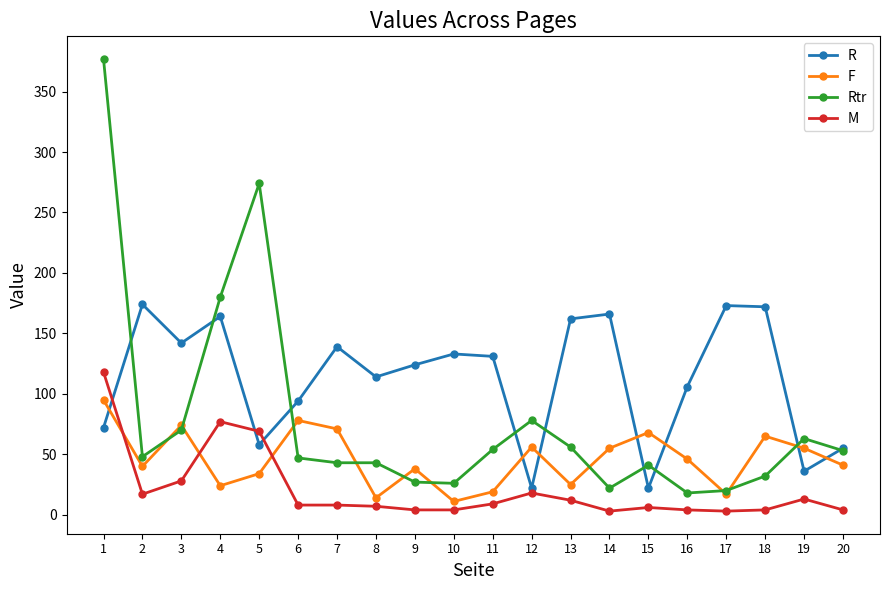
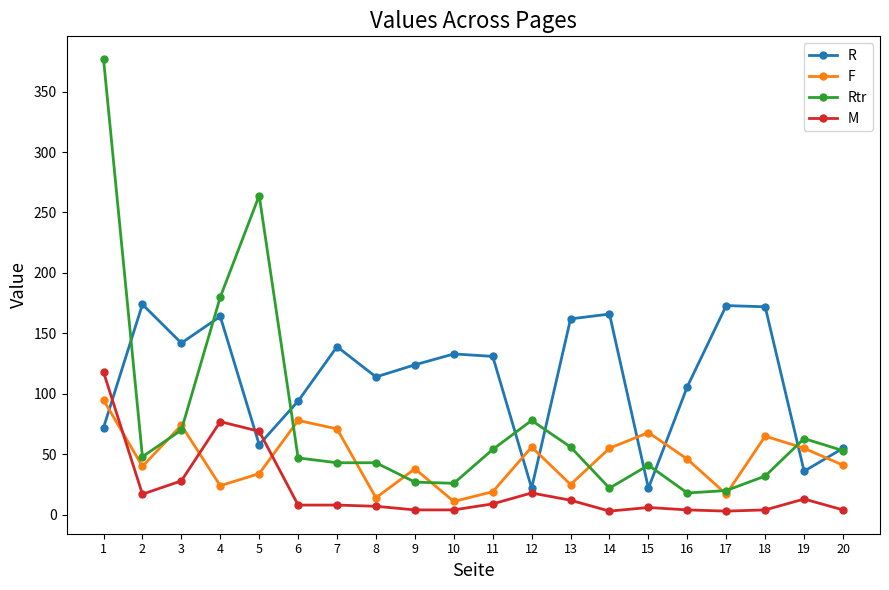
Rtr, 5: 274 -> 264
